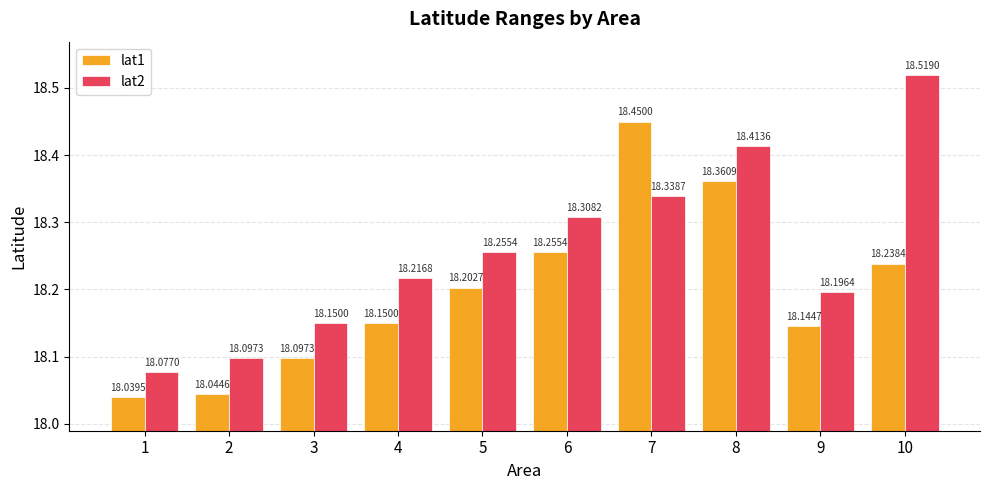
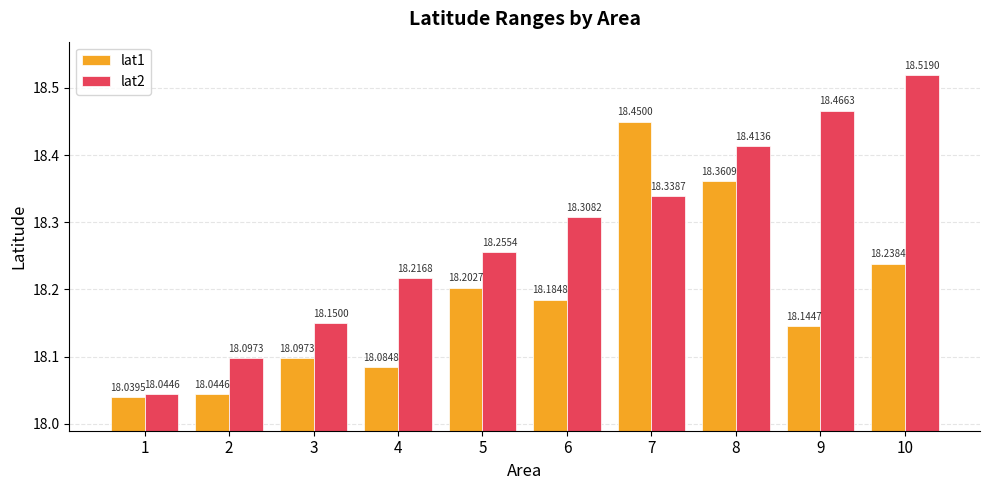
lat2, 1: 18.0770 -> 18.0446
lat1, 4: 18.1500 -> 18.0848
lat1, 6: 18.2554 -> 18.1848
lat2, 9: 18.1964 -> 18.4663
